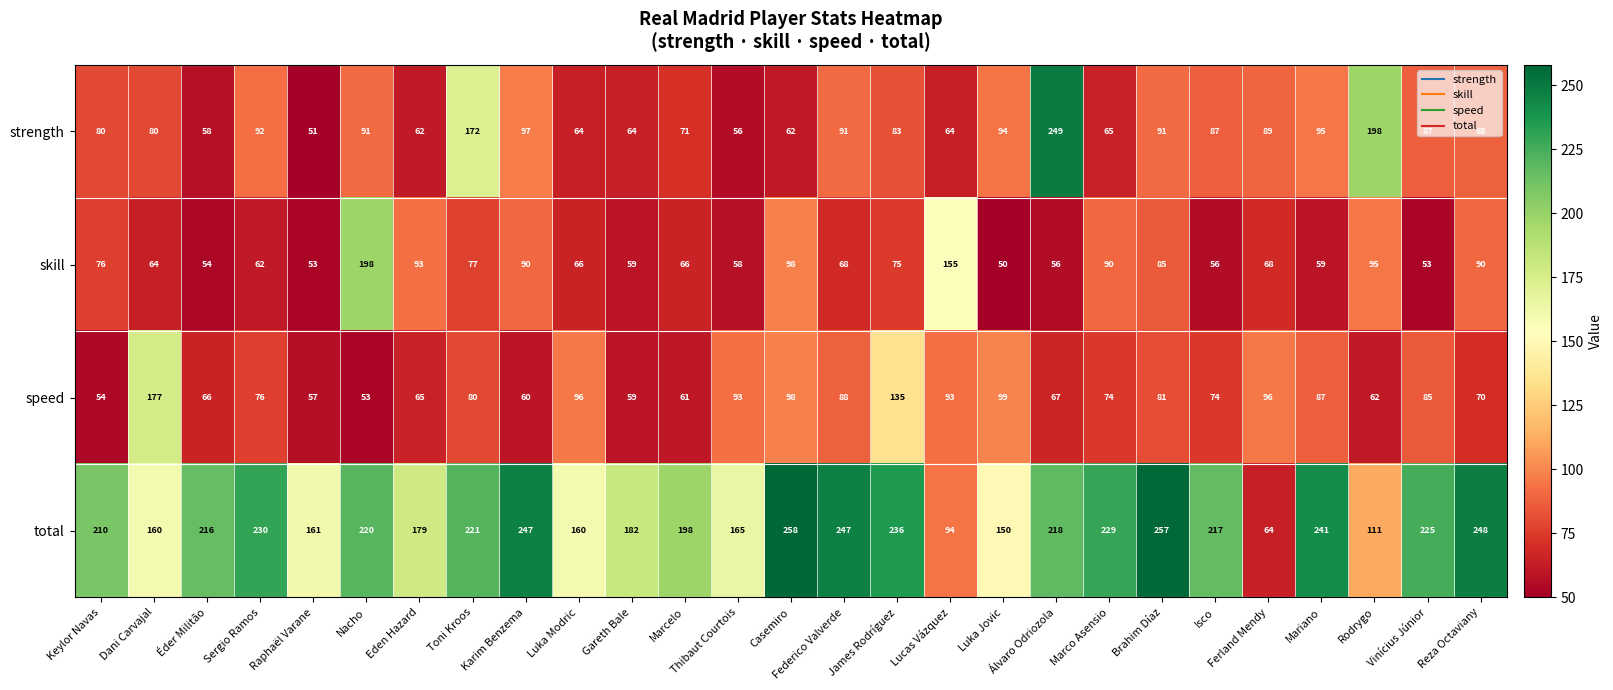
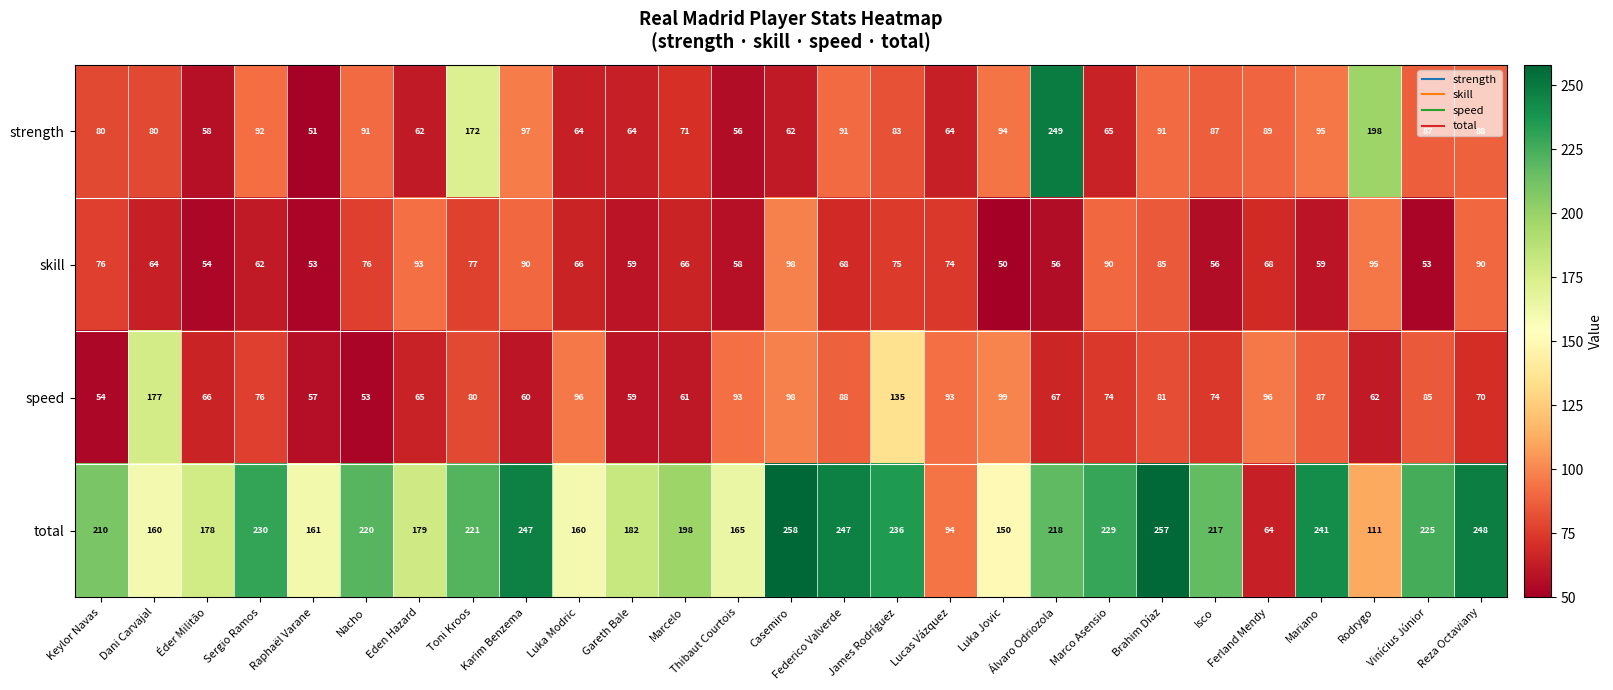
skill, Nacho: 198 -> 76
skill, Lucas Vázquez: 155 -> 74
total, Éder Militão: 216 -> 178
